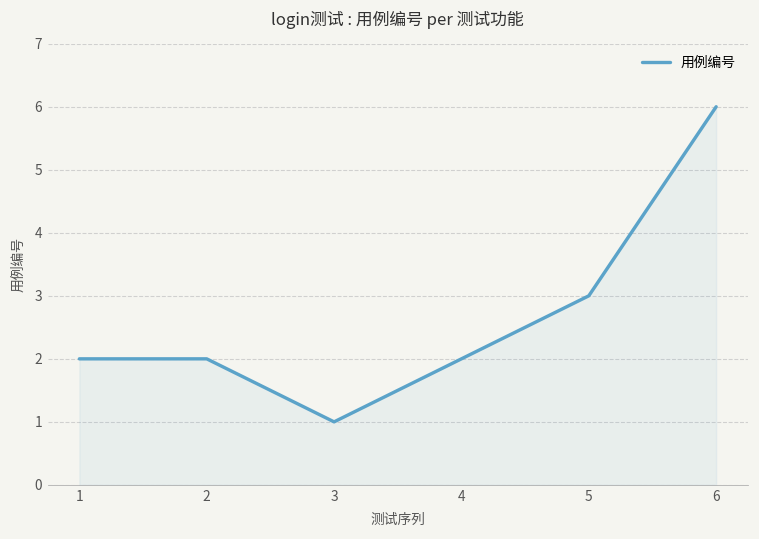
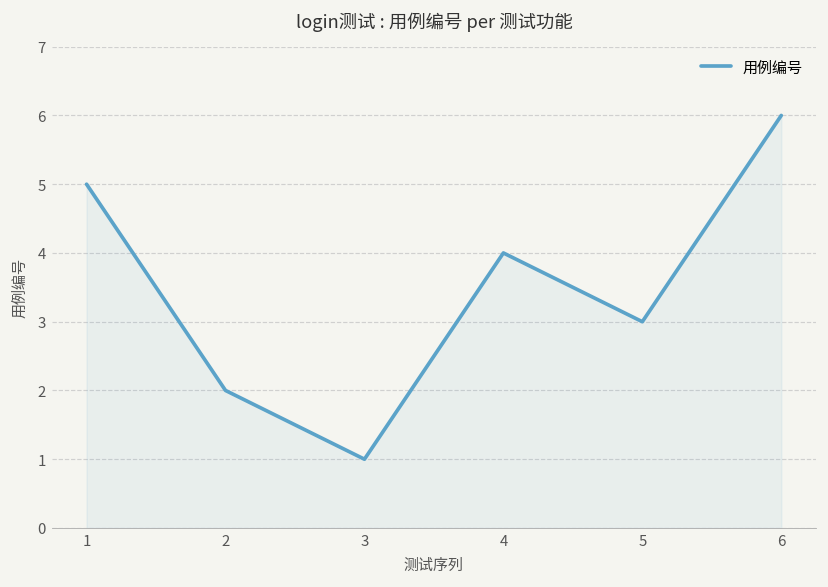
1: 2 -> 5
4: 2 -> 4
